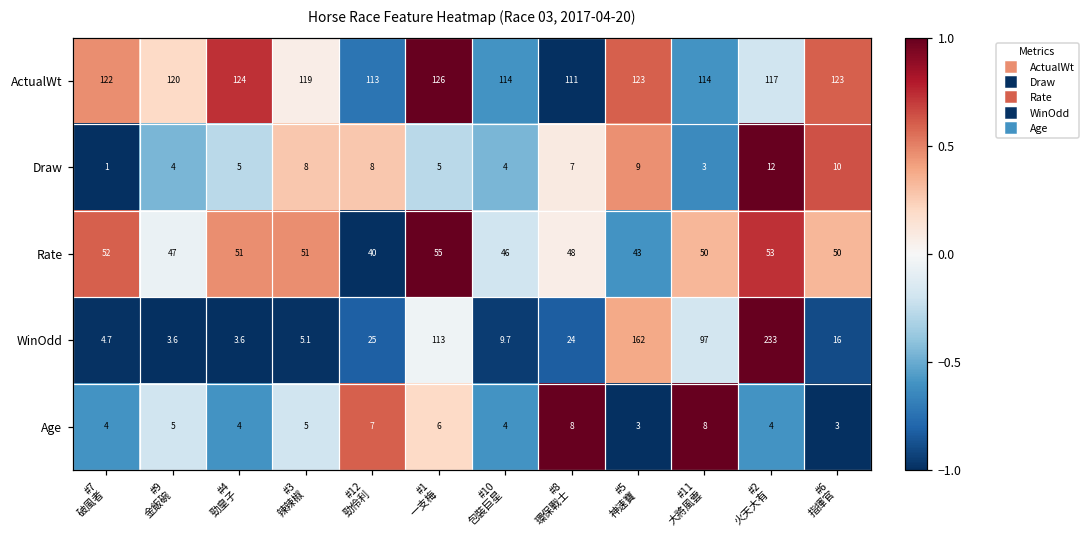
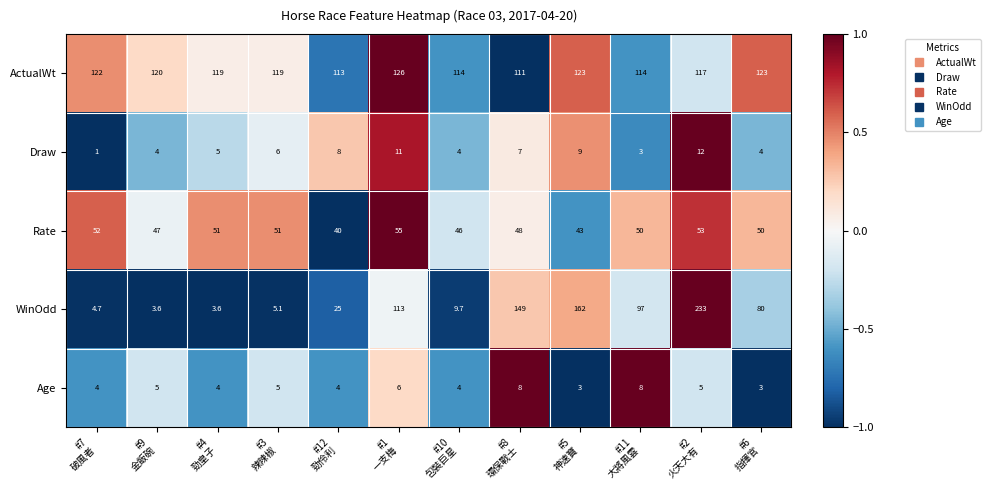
ActualWt, #4 勁皇子: 124 -> 119
Draw, #3 辣辣椒: 8 -> 6
Draw, #1 一支梅: 5 -> 11
Draw, #6 指揮官: 10 -> 4
WinOdd, #8 環保戰士: 24 -> 149
WinOdd, #6 指揮官: 16 -> 80
Age, #12 勁伶利: 7 -> 4
Age, #2 火天大有: 4 -> 5
